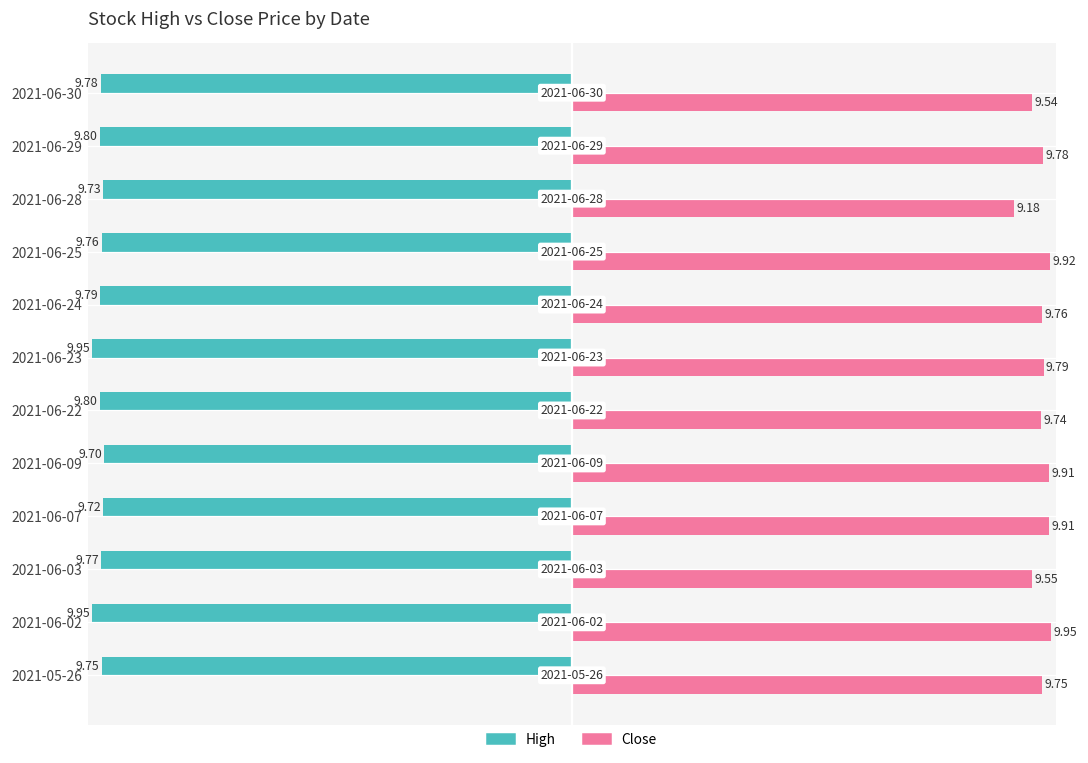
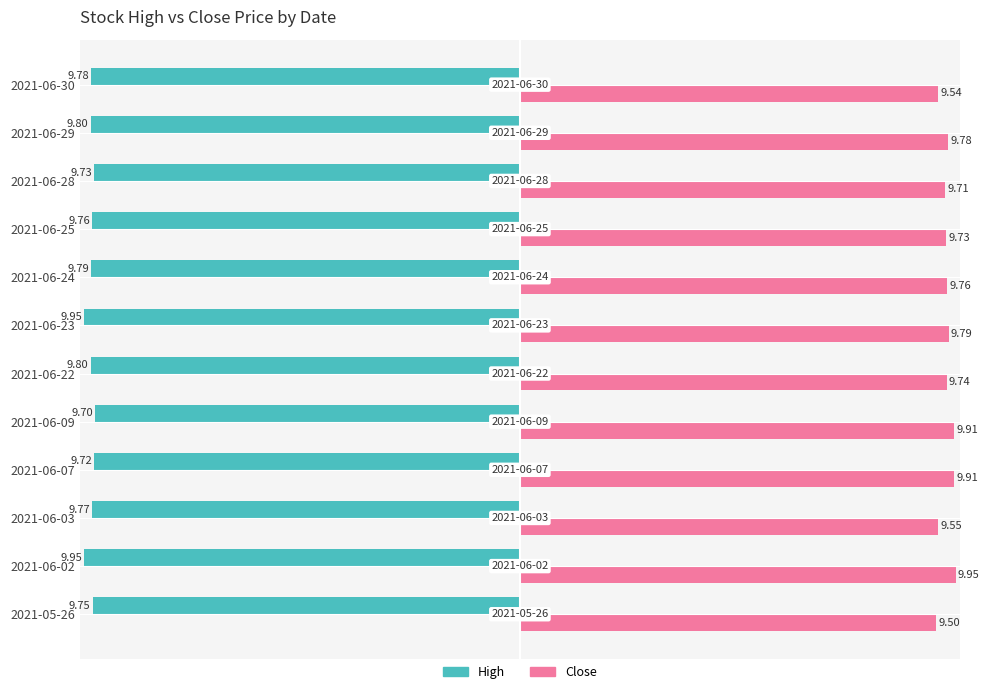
Close, 2021-06-28: 9.18 -> 9.71
Close, 2021-06-25: 9.92 -> 9.73
Close, 2021-05-26: 9.75 -> 9.50
